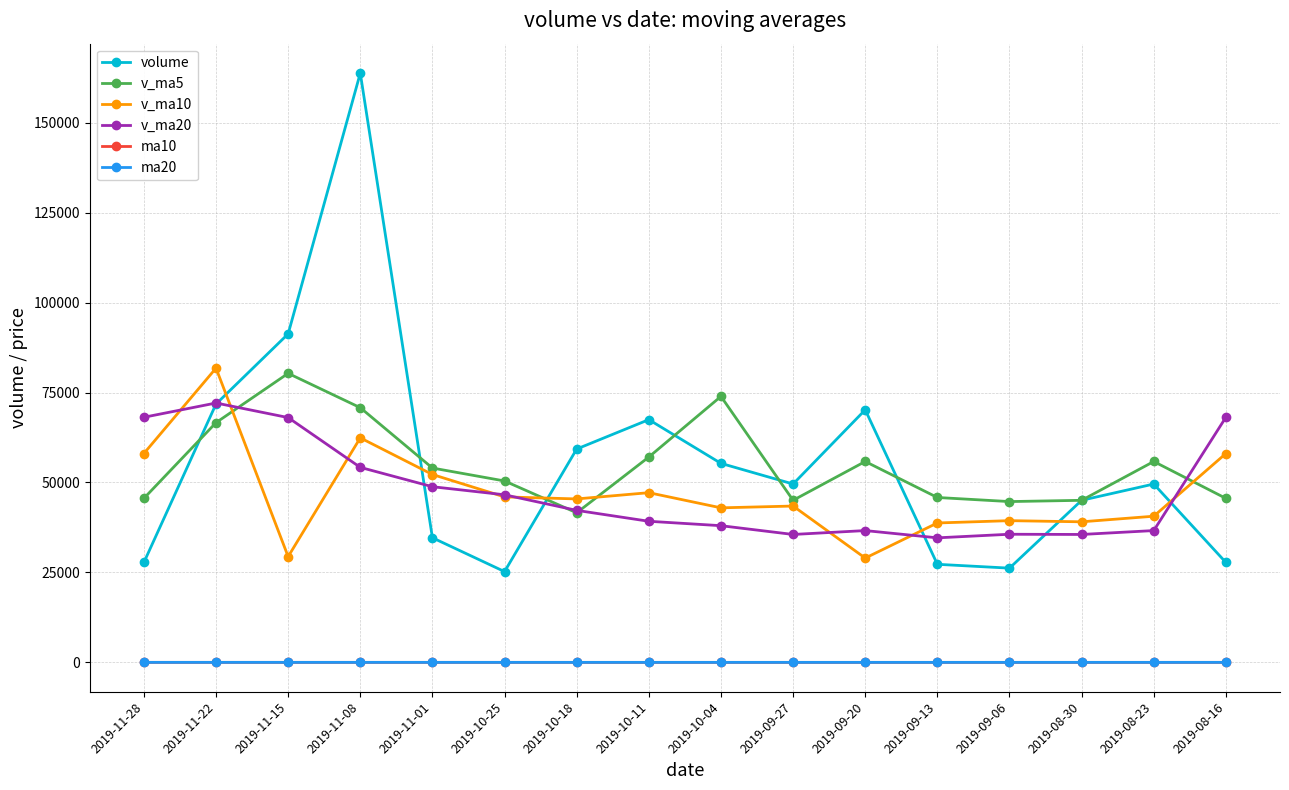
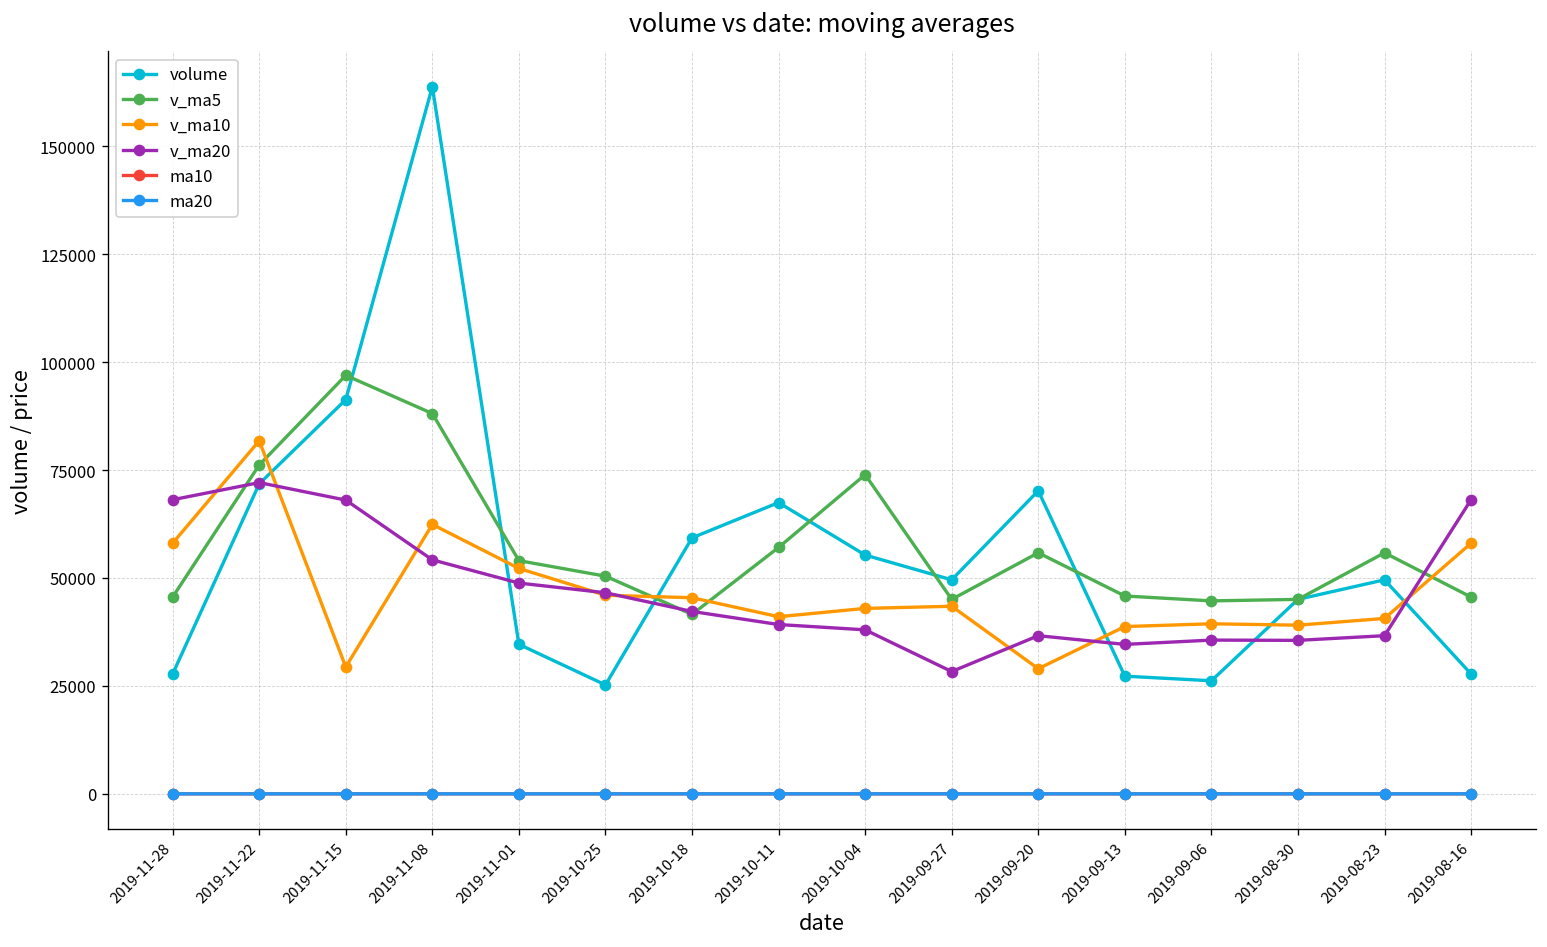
v_ma5, 2019-11-22: 67000 -> 76000
v_ma5, 2019-11-15: 80000 -> 97000
v_ma5, 2019-11-08: 71000 -> 88000
v_ma10, 2019-10-11: 47000 -> 41000
v_ma20, 2019-09-27: 36000 -> 28000
